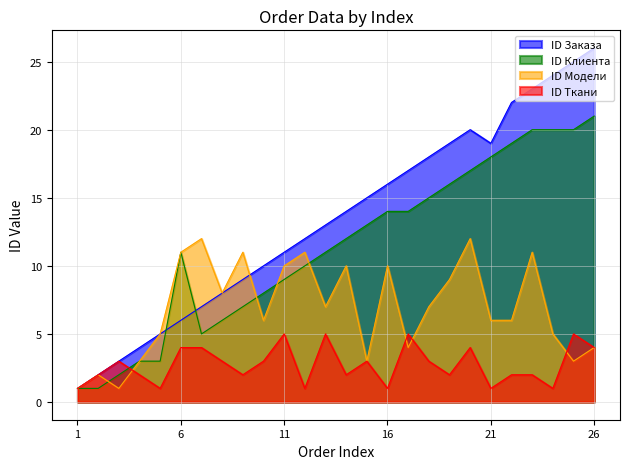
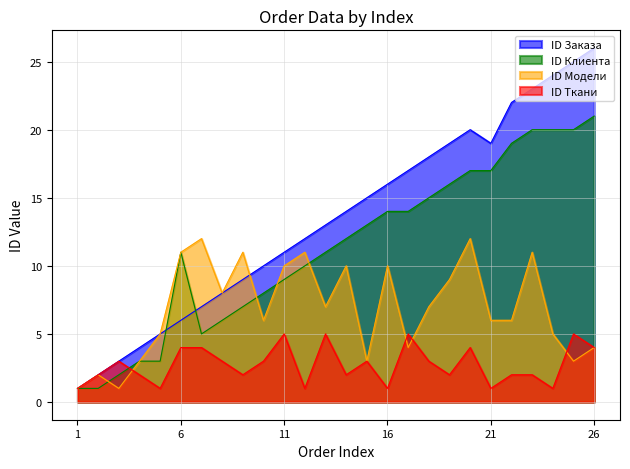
ID Клиента, 21: 18 -> 17
